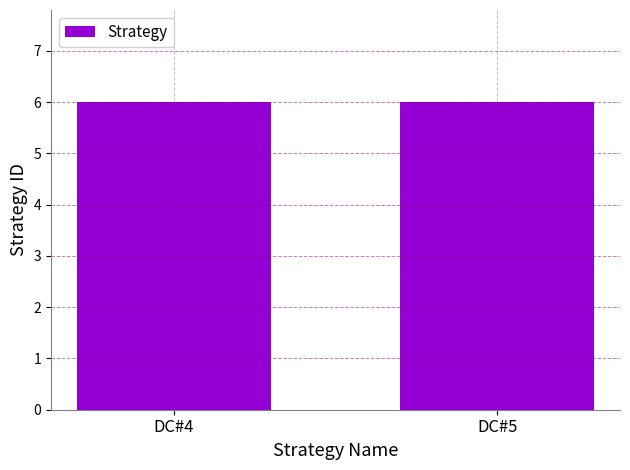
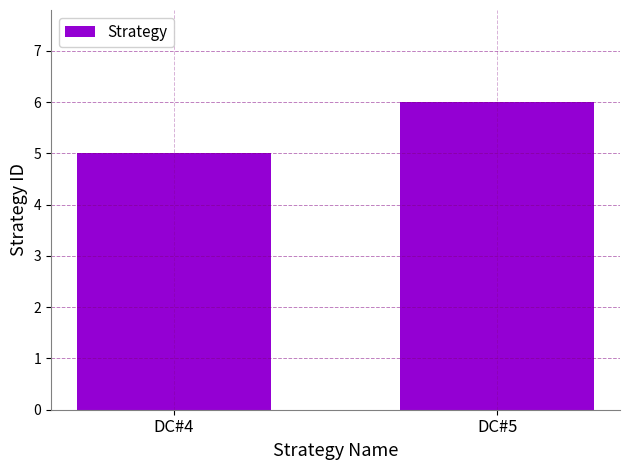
DC#4: 6 -> 5
